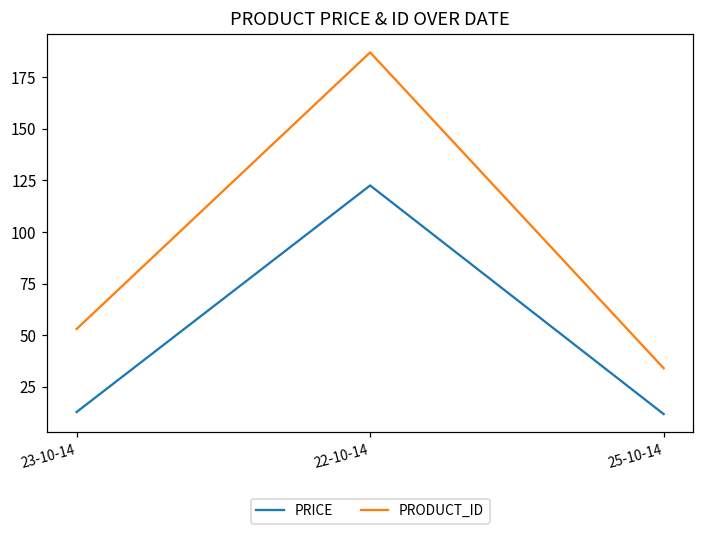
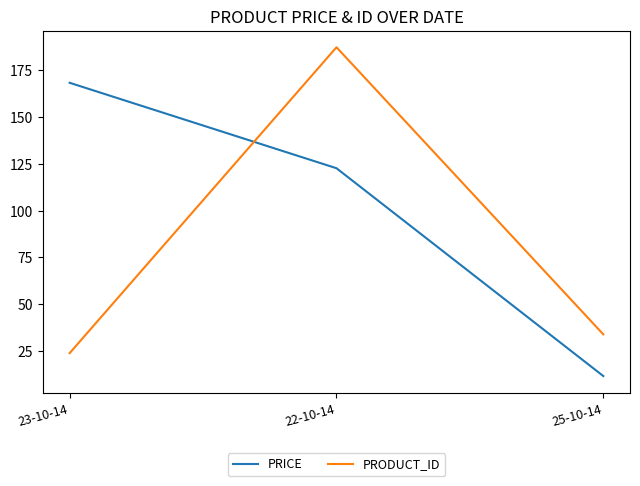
PRICE, 23-10-14: 13 -> 168
PRODUCT_ID, 23-10-14: 53 -> 24
